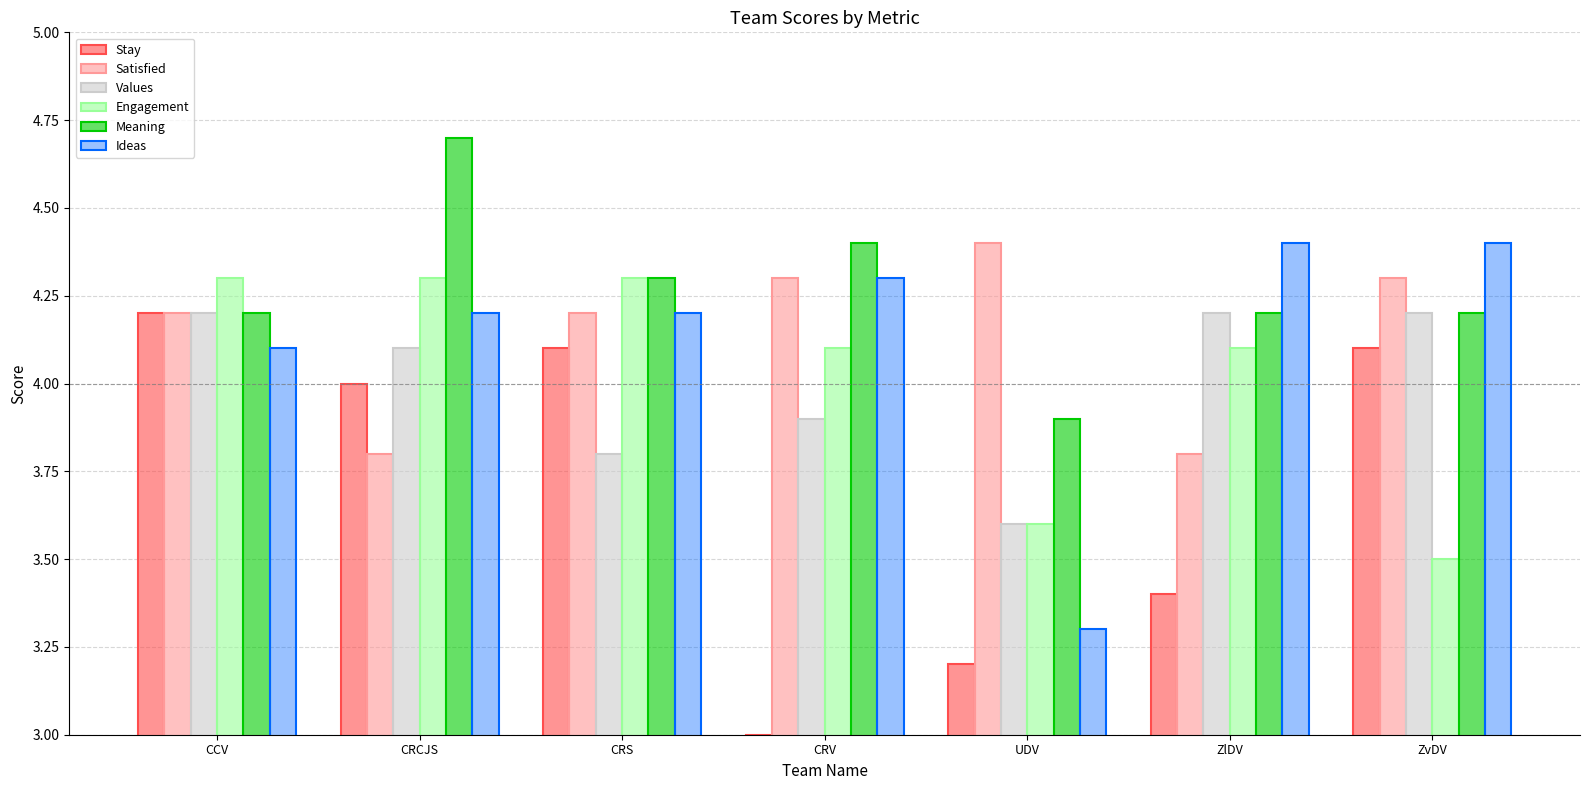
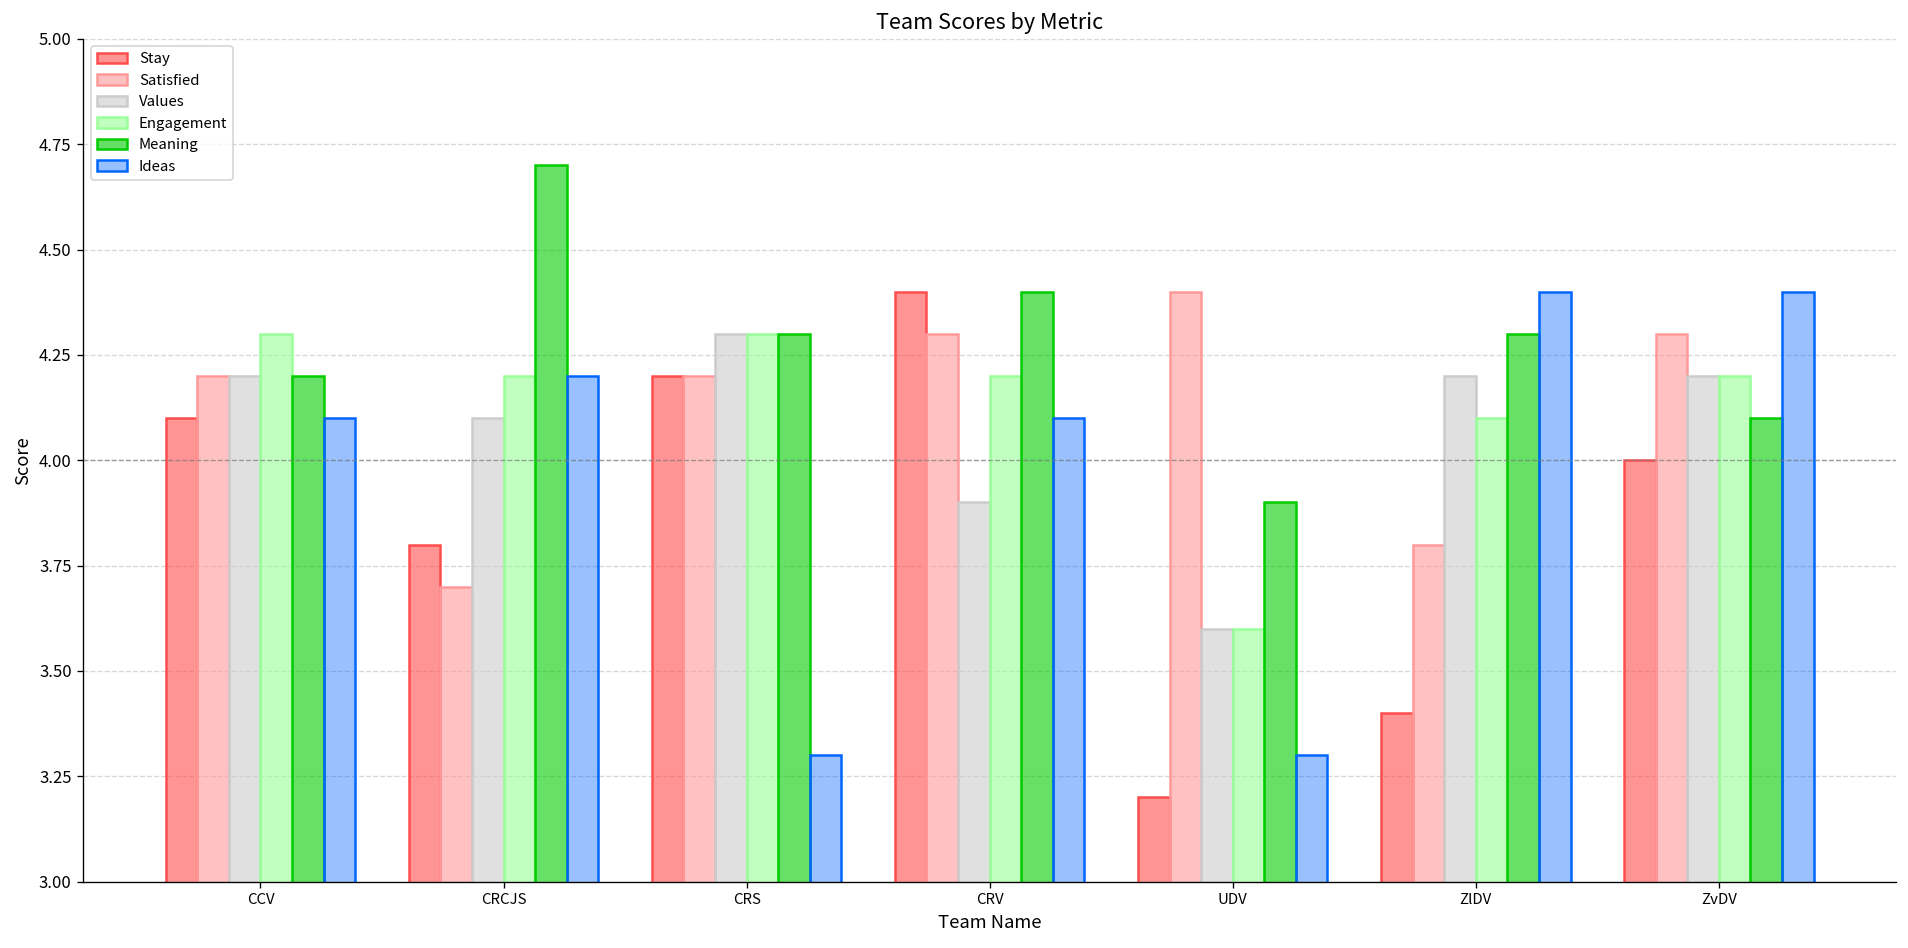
Stay, CCV: 4.2 -> 4.1
Stay, CRCJS: 4.0 -> 3.8
Satisfied, CRCJS: 3.8 -> 3.7
Engagement, CRCJS: 4.3 -> 4.2
Stay, CRS: 4.1 -> 4.2
Values, CRS: 3.8 -> 4.3
Ideas, CRS: 4.2 -> 3.3
Stay, CRV: 3.0 -> 4.4
Engagement, CRV: 4.1 -> 4.2
Ideas, CRV: 4.3 -> 4.1
Meaning, ZlDV: 4.2 -> 4.3
Stay, ZvDV: 4.1 -> 4.0
Engagement, ZvDV: 3.5 -> 4.2
Meaning, ZvDV: 4.2 -> 4.1
